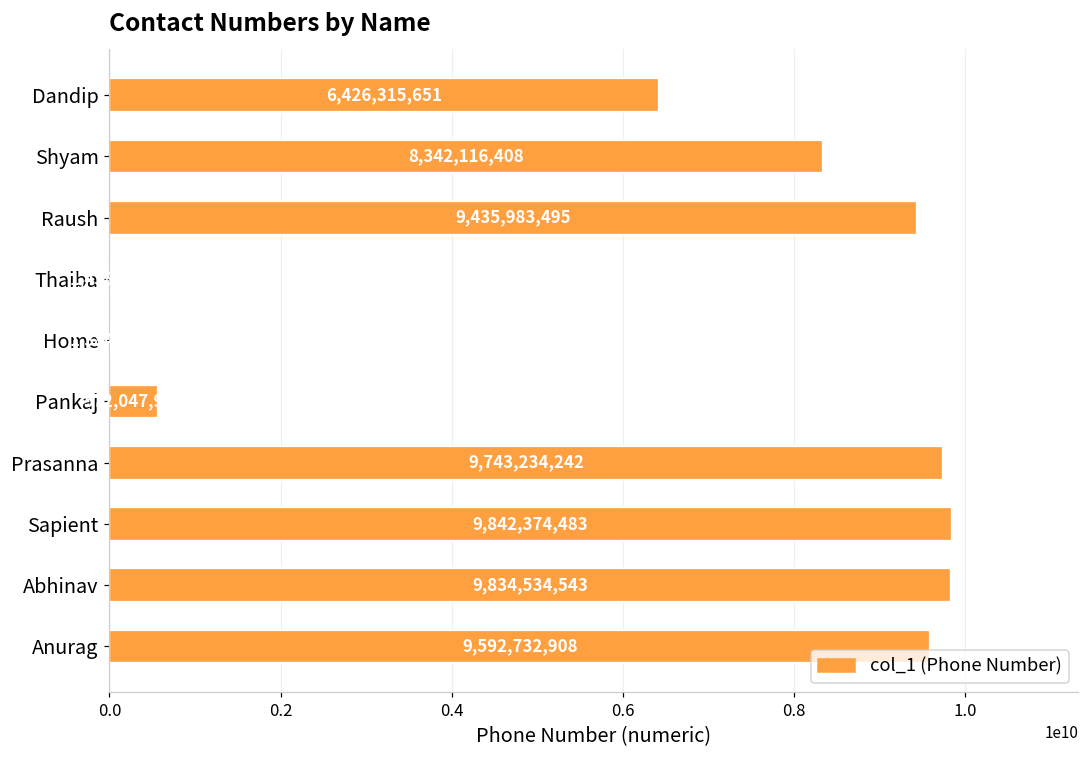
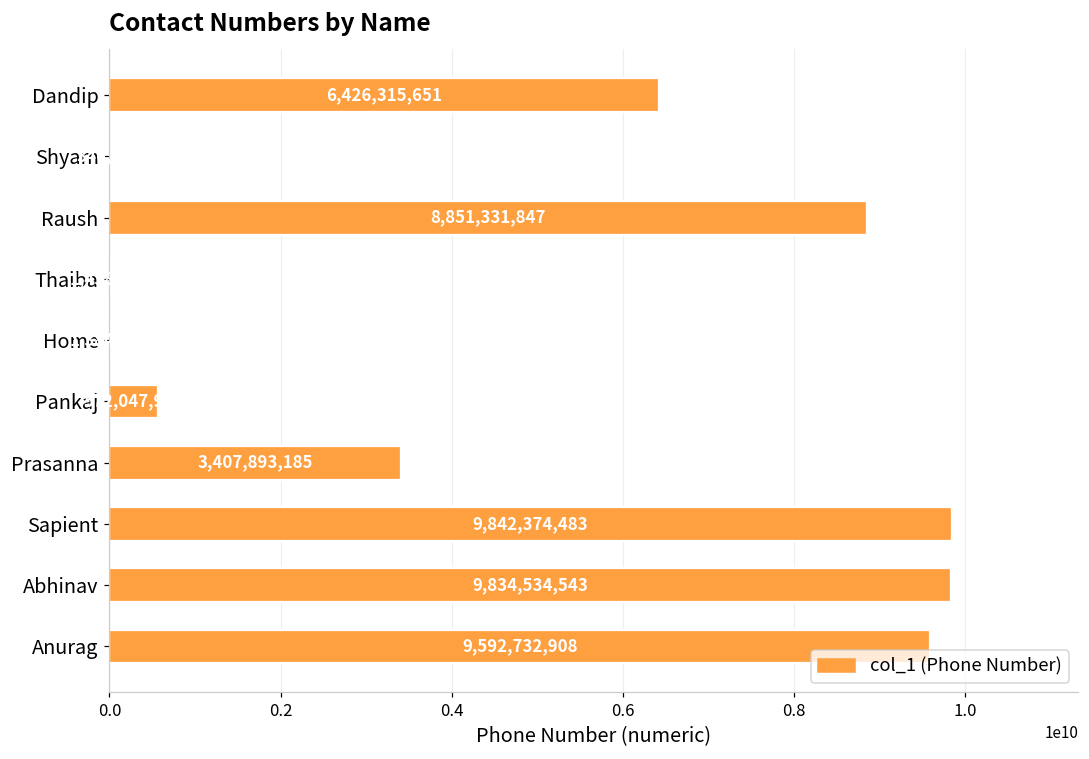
Shyam: 8300000000 -> 0
Raush: 9,435,983,495 -> 8,851,331,847
Prasanna: 9,743,234,242 -> 3,407,893,185
